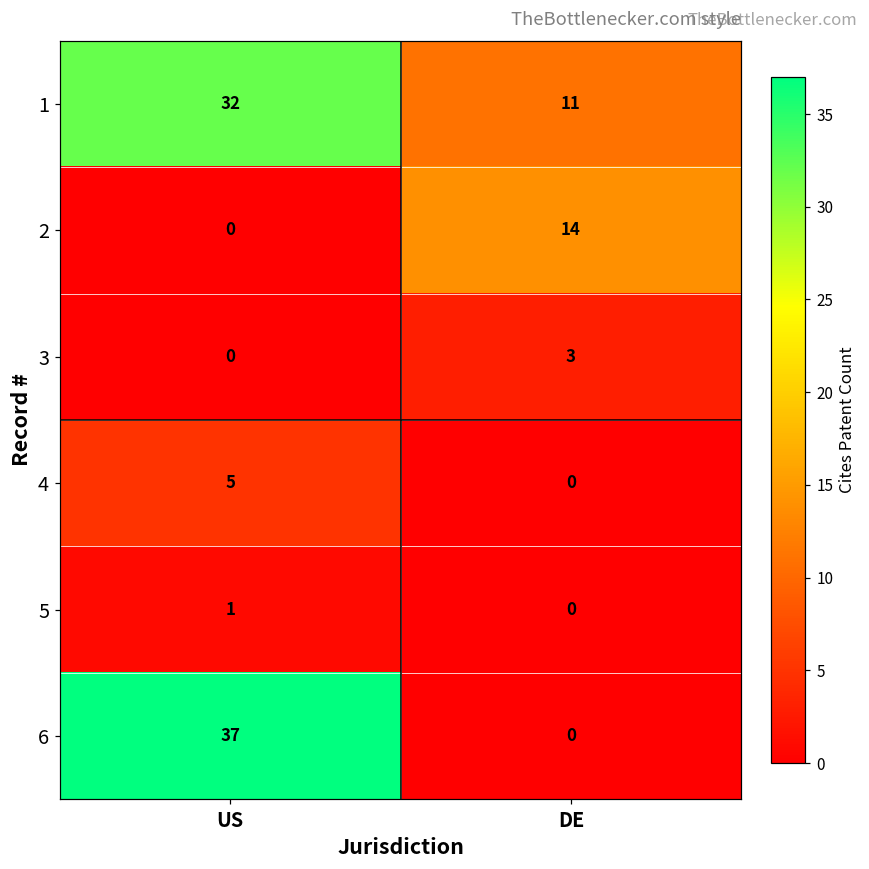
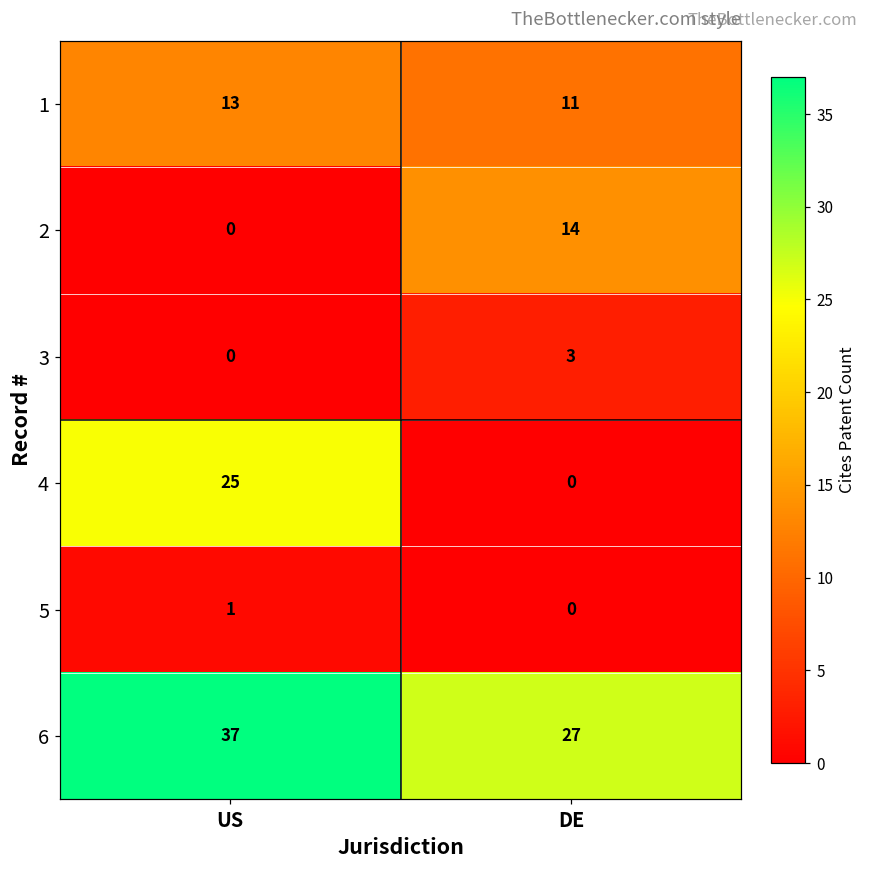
1, US: 32 -> 13
4, US: 5 -> 25
6, DE: 0 -> 27
